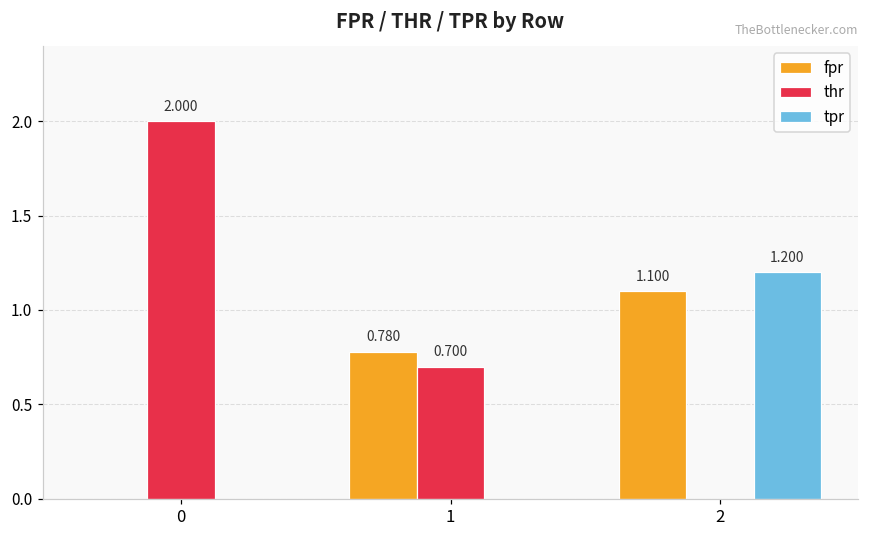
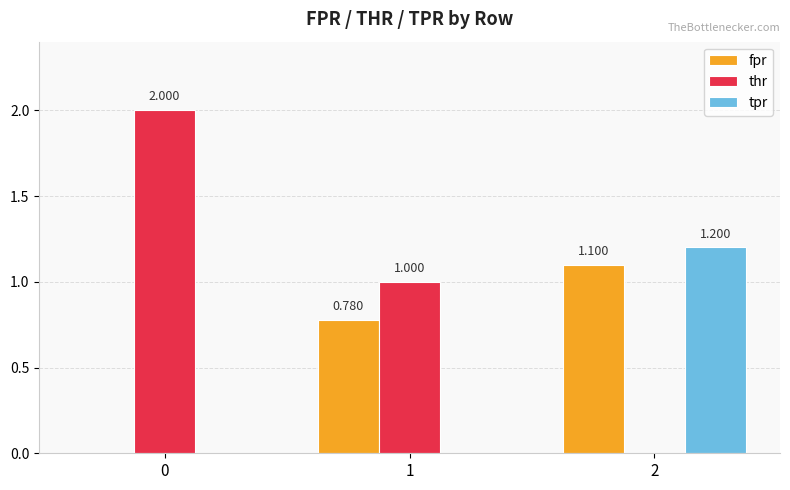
thr, 1: 0.700 -> 1.000
